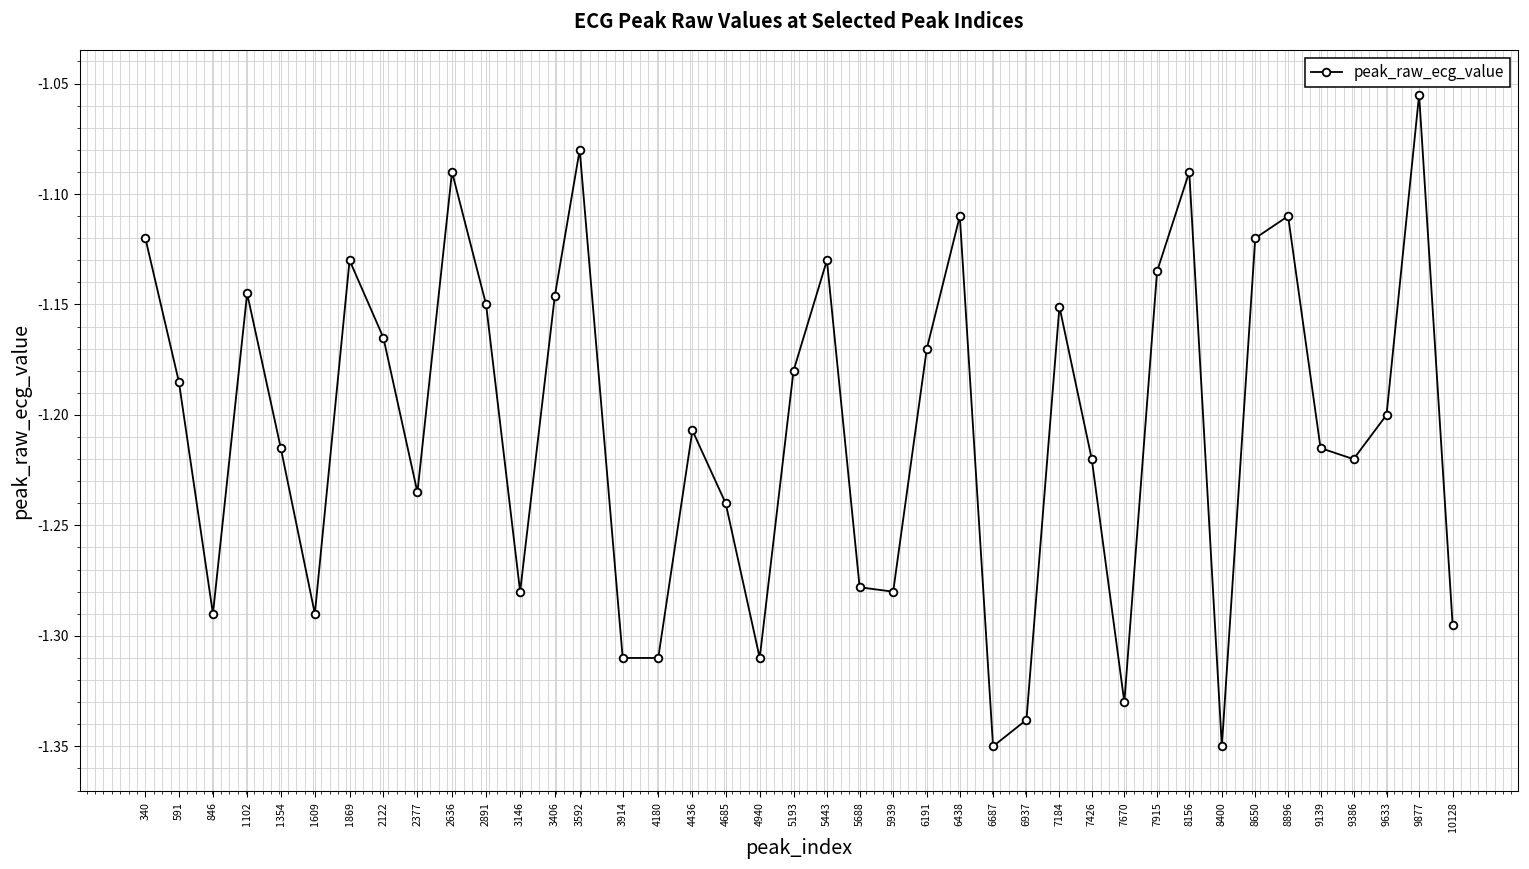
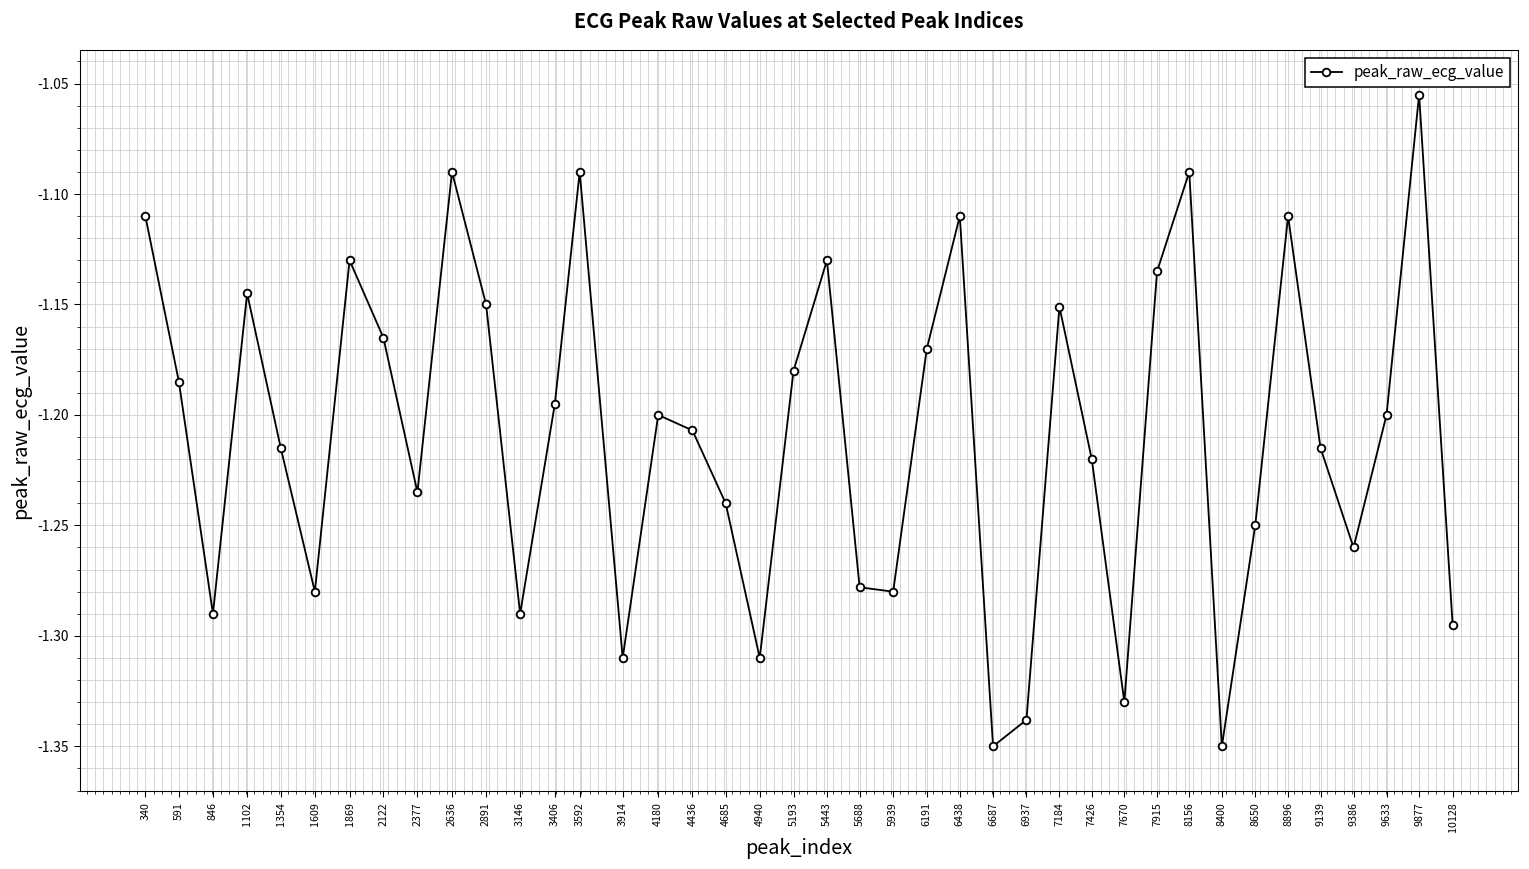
340: -1.12 -> -1.11
1609: -1.29 -> -1.28
3146: -1.28 -> -1.29
3406: -1.146 -> -1.195
3592: -1.08 -> -1.09
4180: -1.31 -> -1.20
8650: -1.12 -> -1.25
9386: -1.22 -> -1.26
